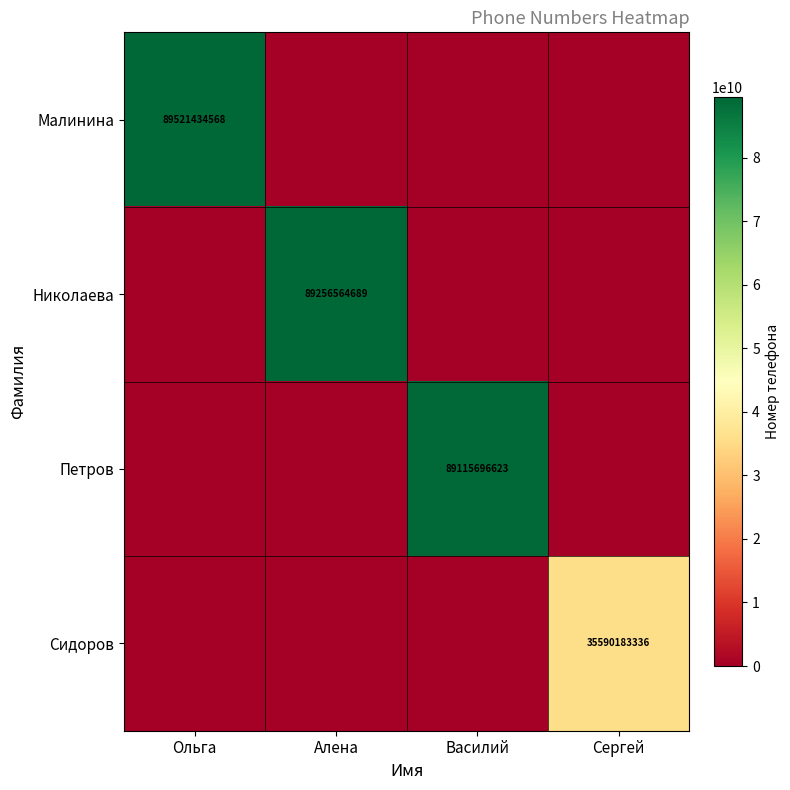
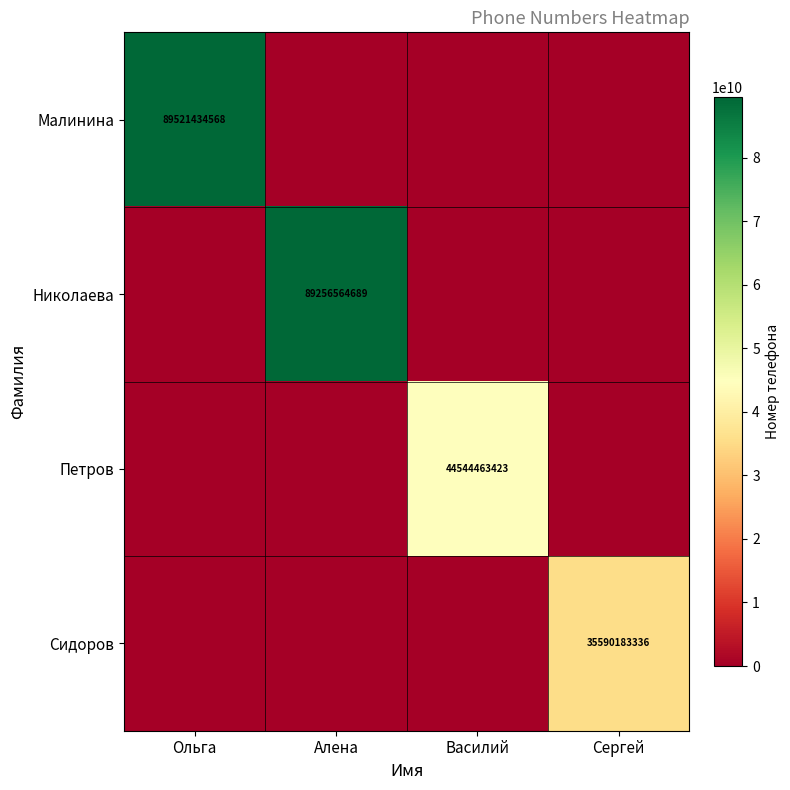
Петров, Василий: 89115696623 -> 44544463423
